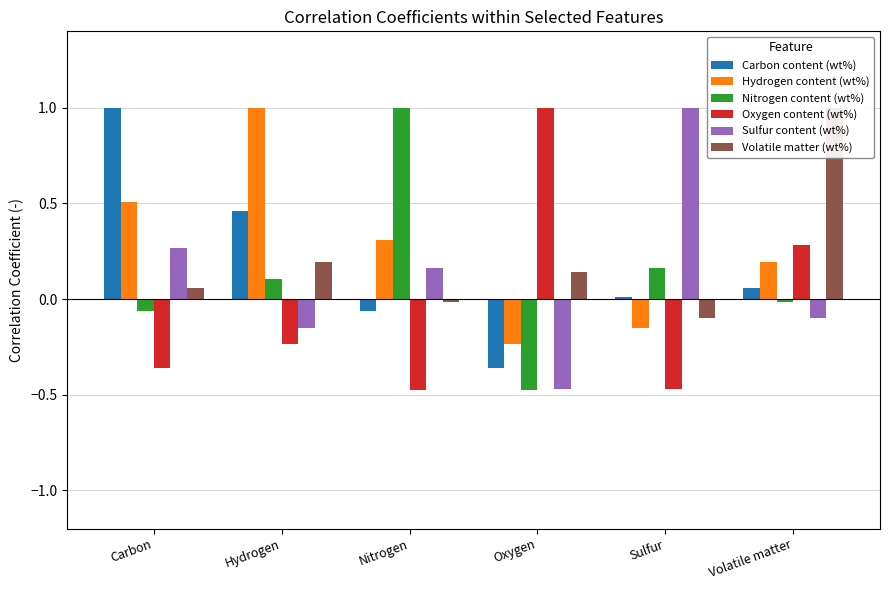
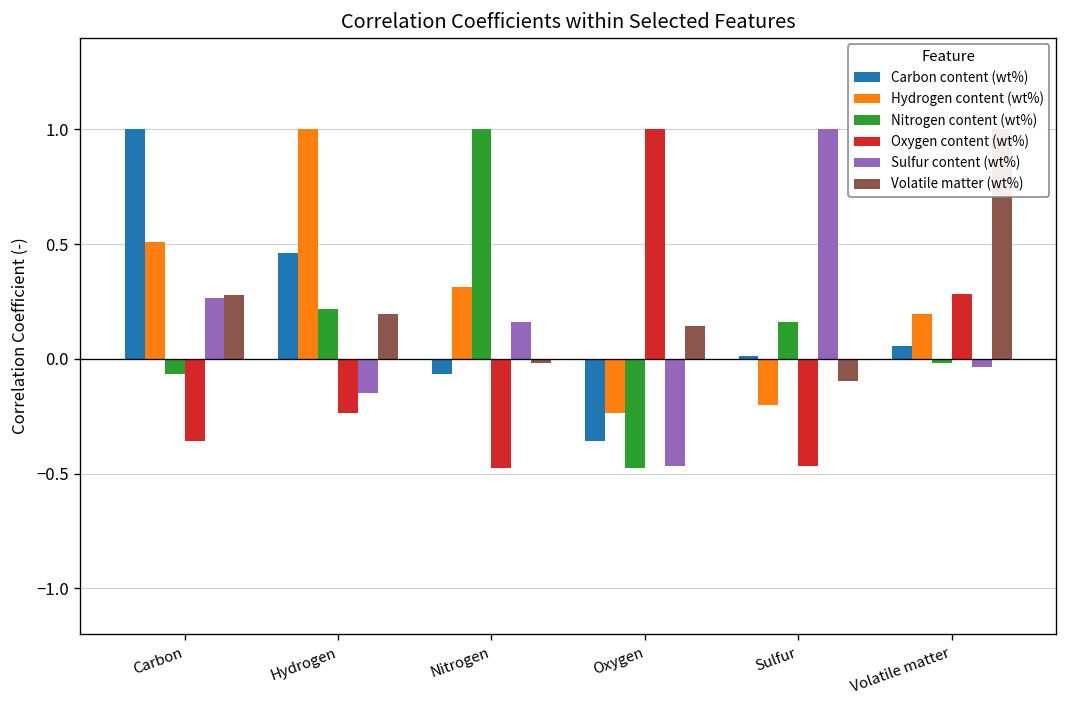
Volatile matter (wt%), Carbon: 0.06 -> 0.28
Nitrogen content (wt%), Hydrogen: 0.11 -> 0.22
Hydrogen content (wt%), Sulfur: -0.15 -> -0.20
Sulfur content (wt%), Volatile matter: -0.10 -> -0.04
